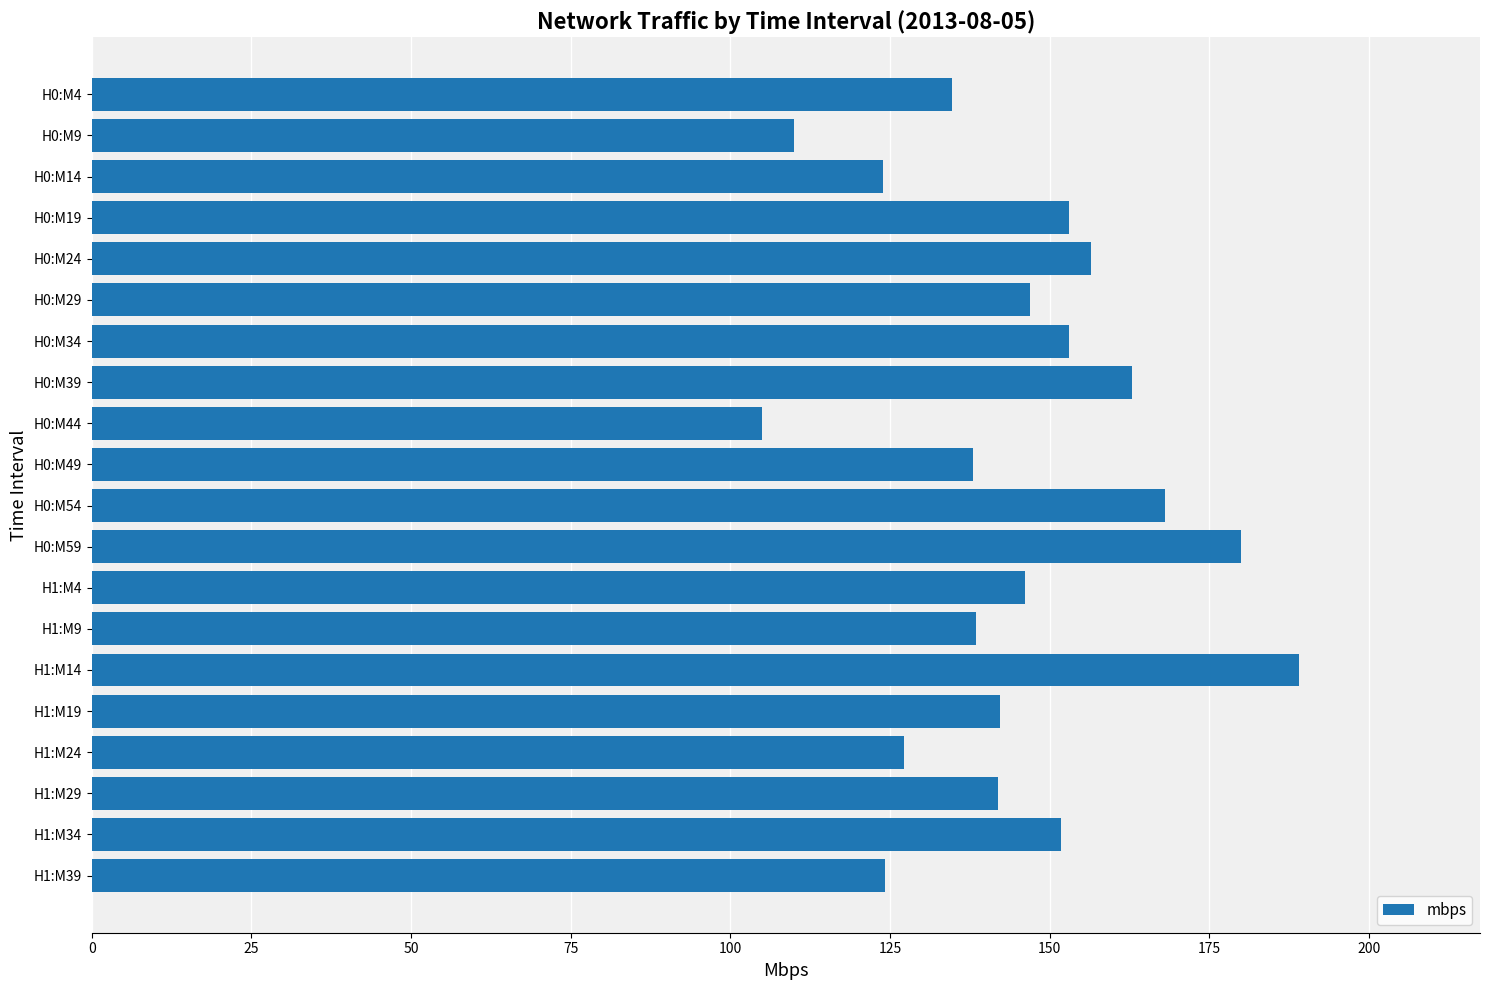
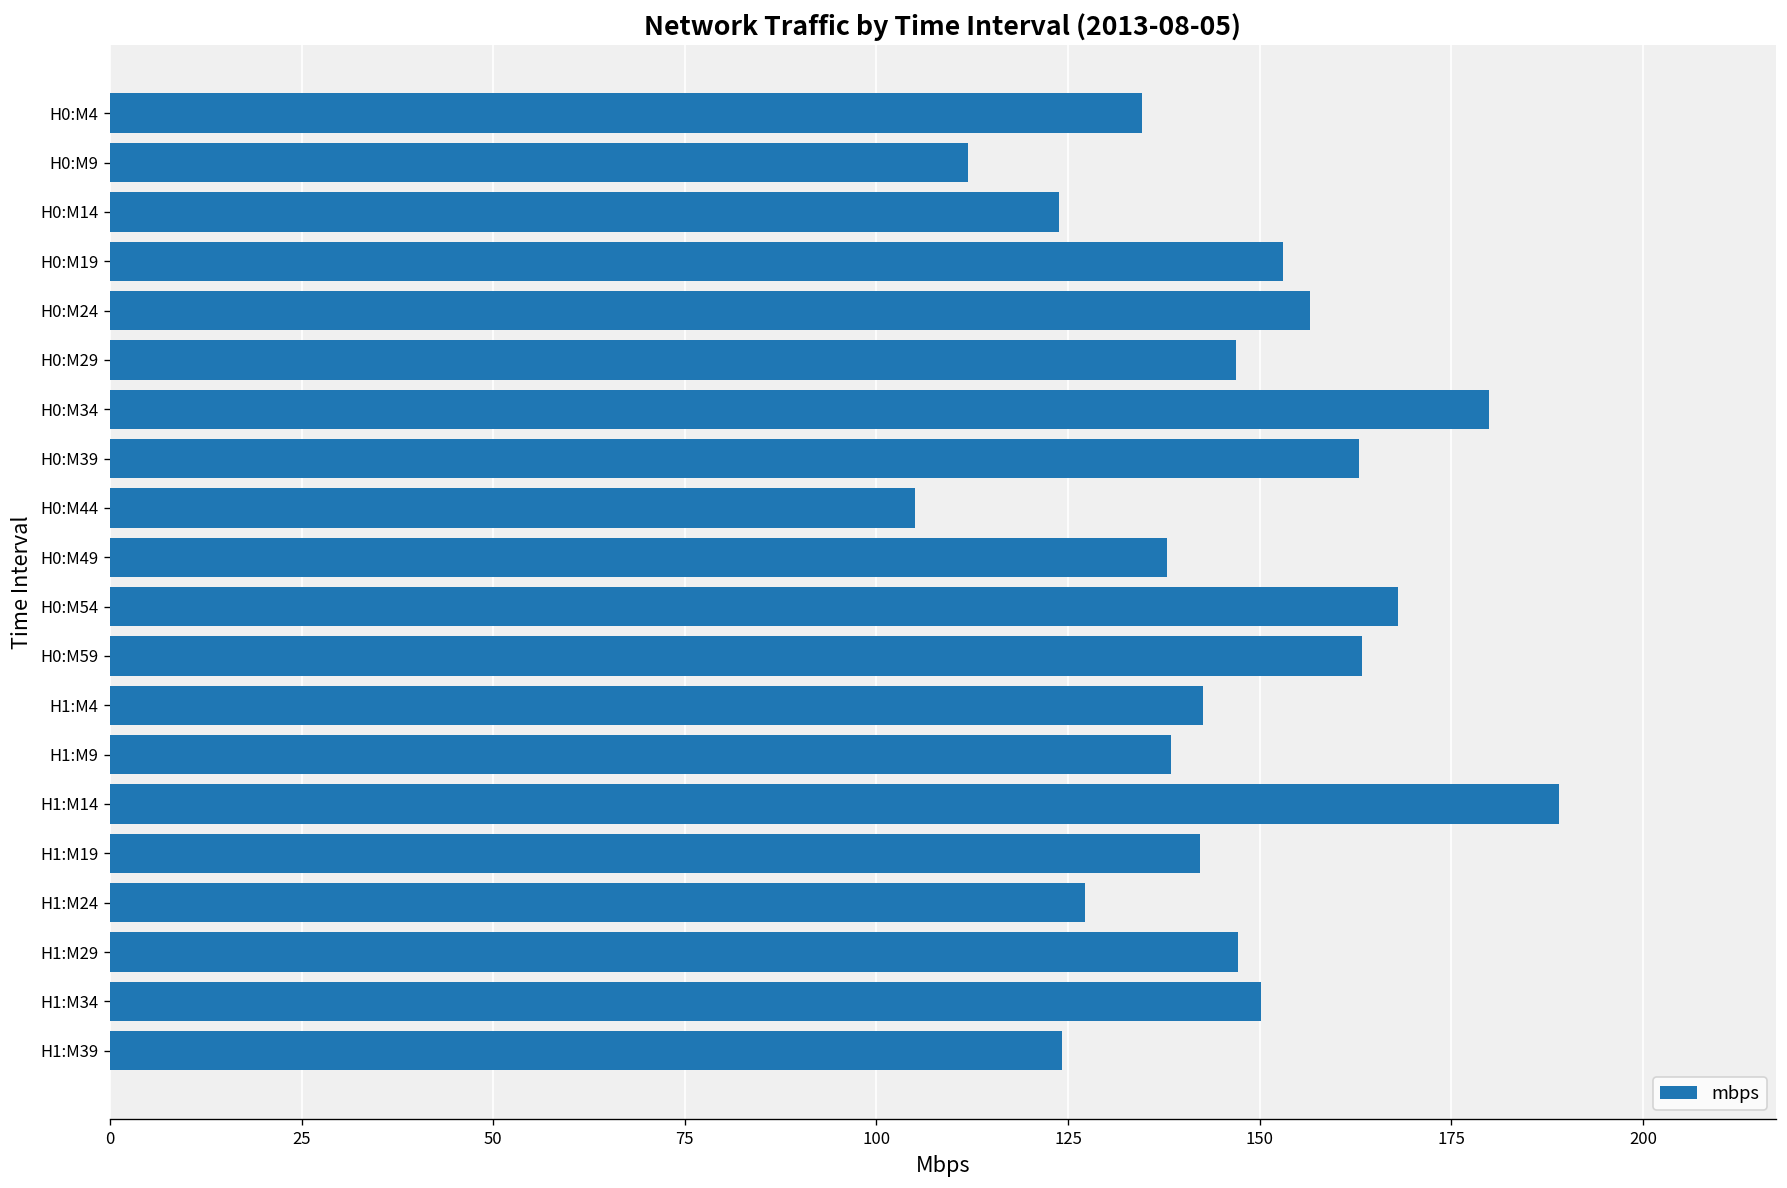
H0:M9: 110 -> 112
H0:M34: 153 -> 180
H0:M59: 180 -> 163
H1:M4: 146 -> 143
H1:M29: 142 -> 147
H1:M34: 152 -> 150
